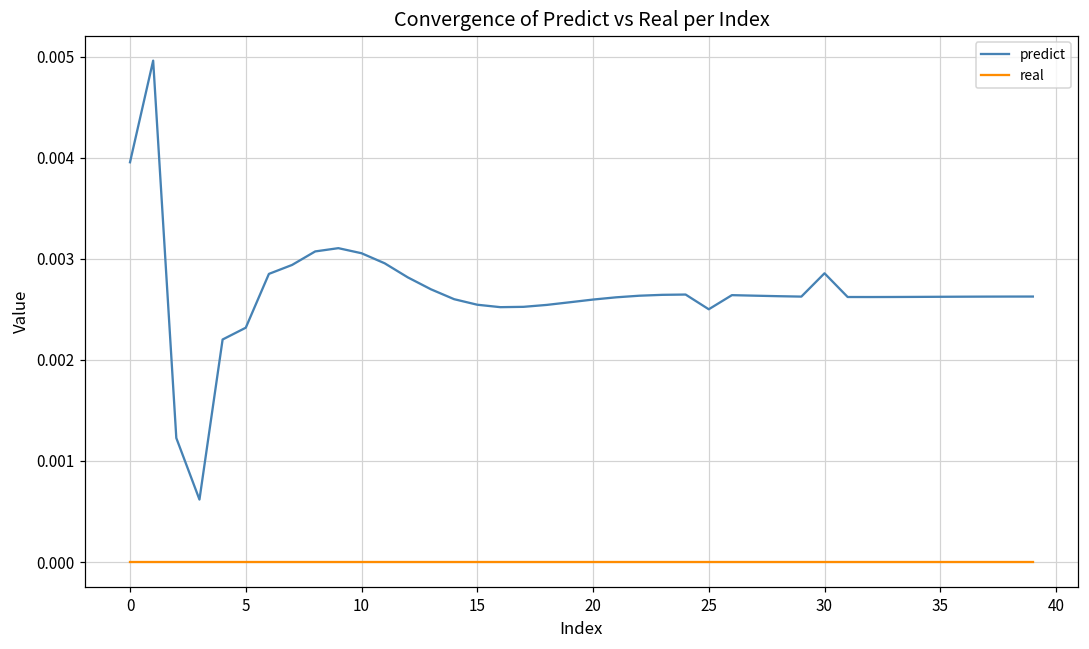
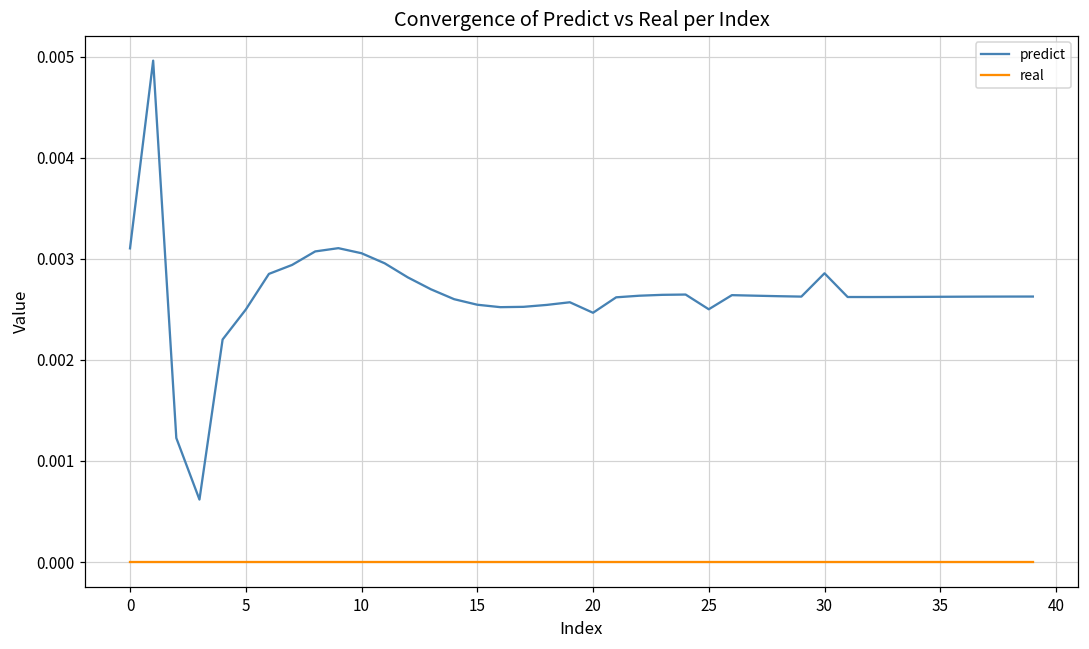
predict, 0: 0.0040 -> 0.0031
predict, 5: 0.0023 -> 0.0025
predict, 20: 0.0026 -> 0.0025
